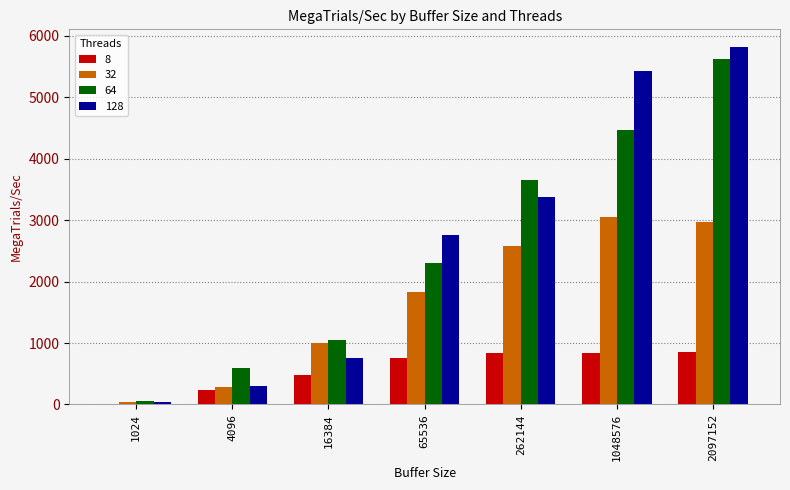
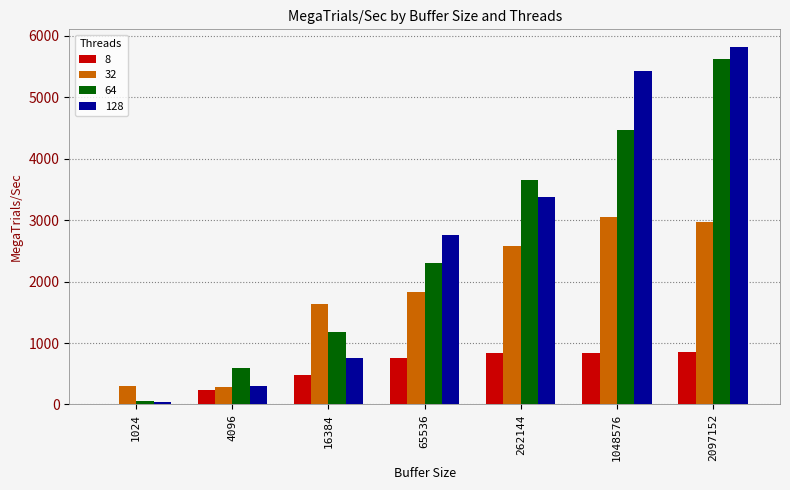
32, 1024: 0 -> 300
32, 16384: 1000 -> 1600
64, 16384: 1000 -> 1200
